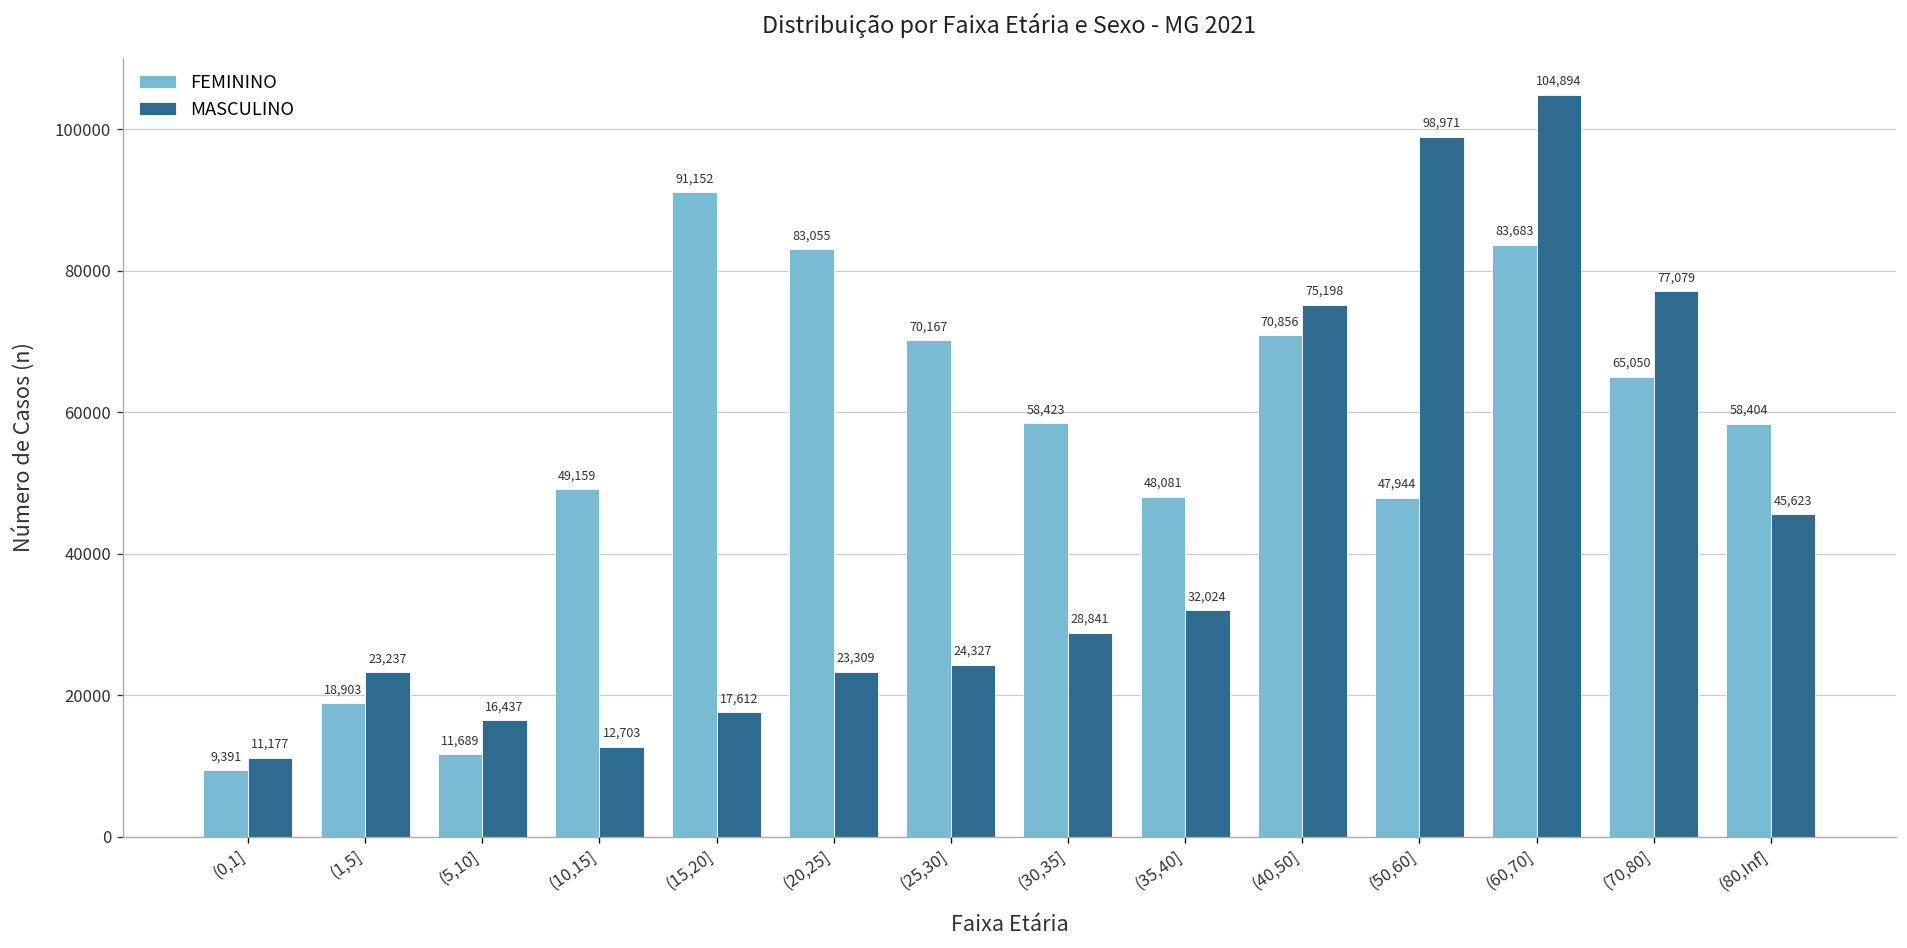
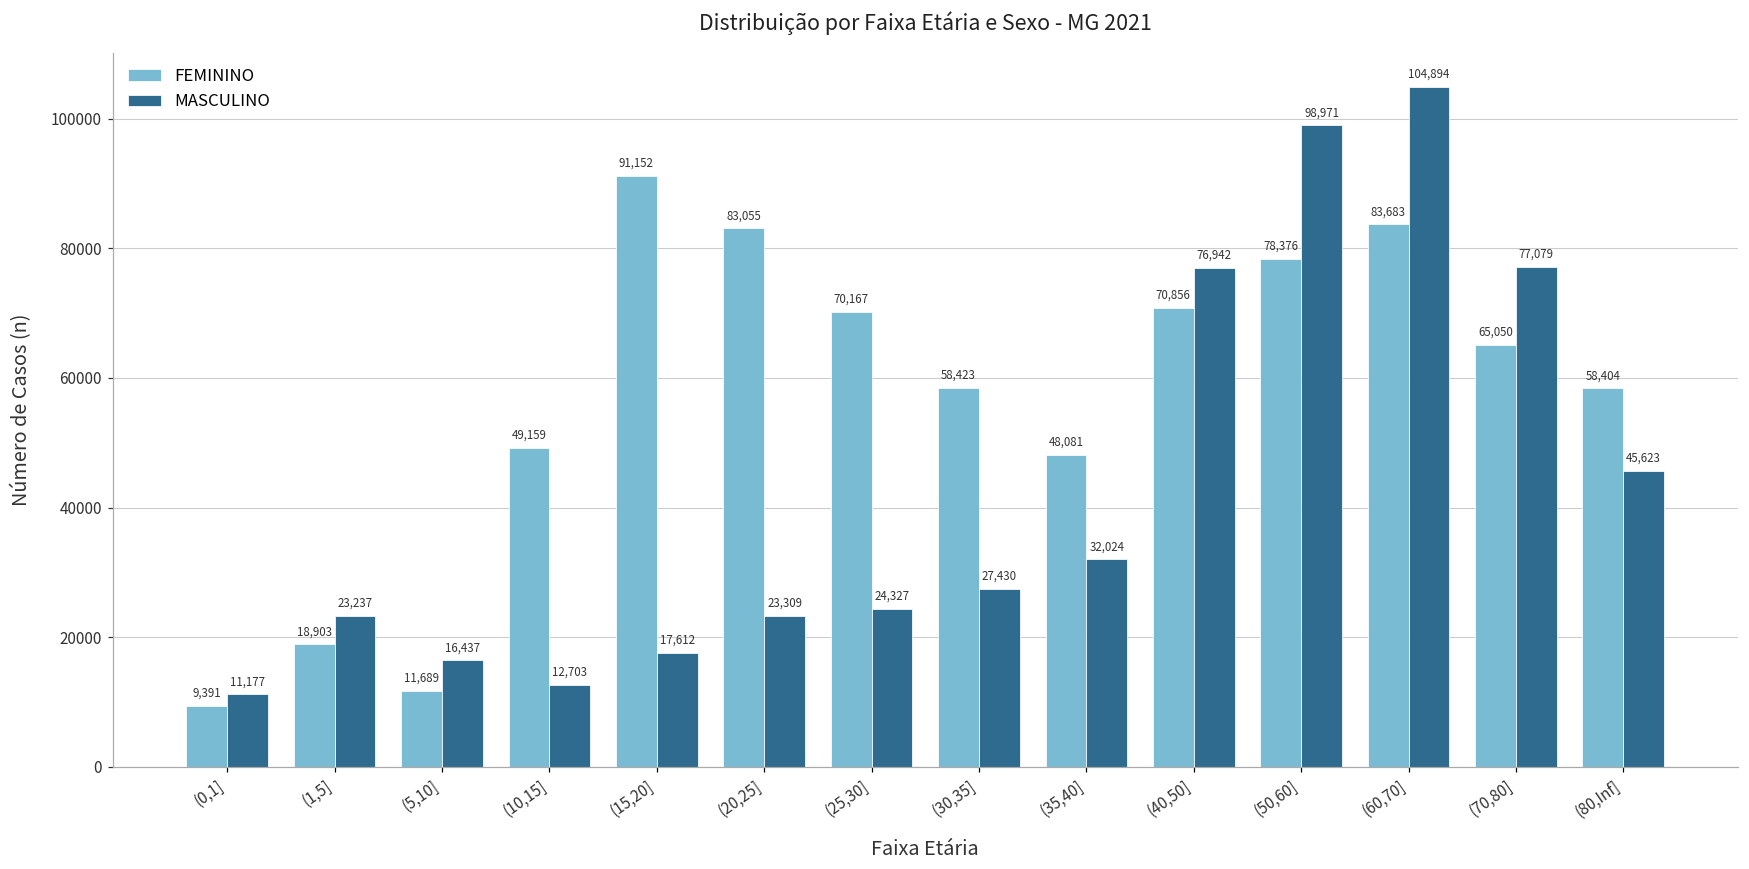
MASCULINO, (30,35]: 28,841 -> 27,430
MASCULINO, (40,50]: 75,198 -> 76,942
FEMININO, (50,60]: 47,944 -> 78,376
